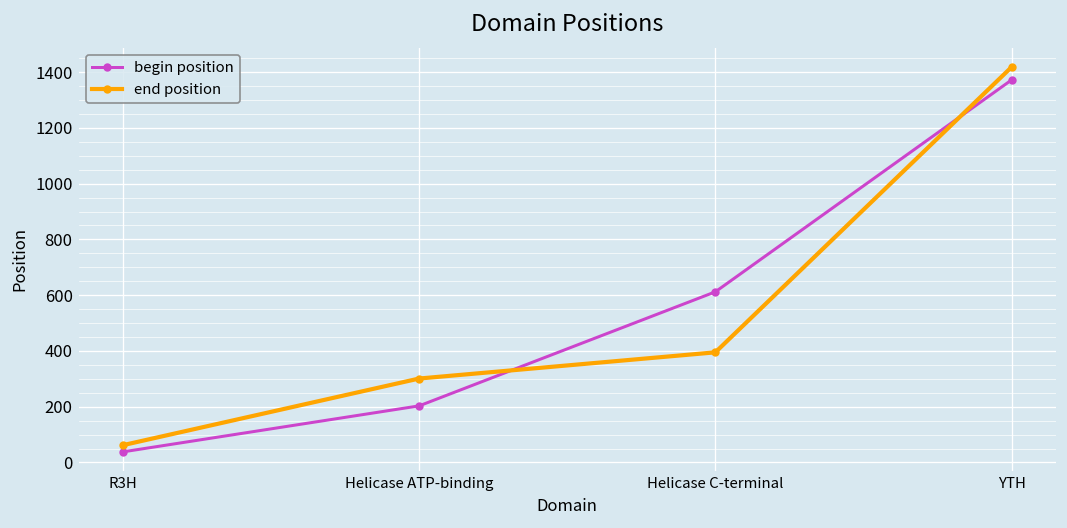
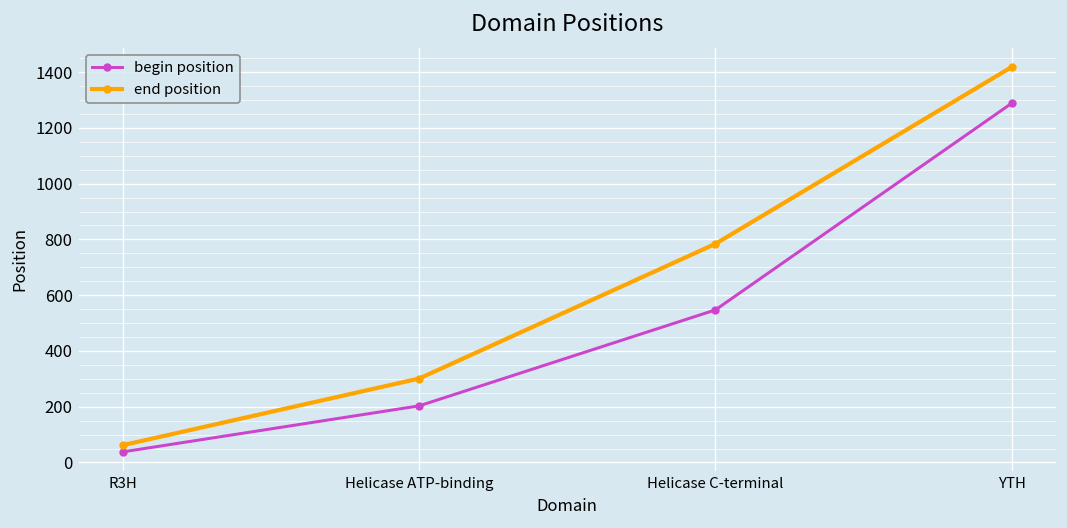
begin position, Helicase C-terminal: 610 -> 550
end position, Helicase C-terminal: 400 -> 780
begin position, YTH: 1370 -> 1290
